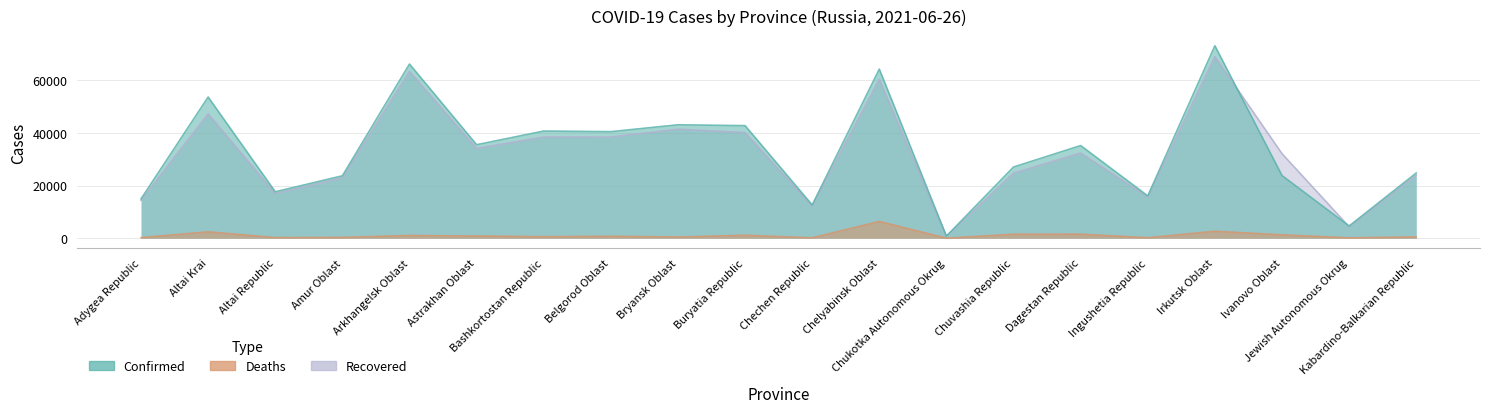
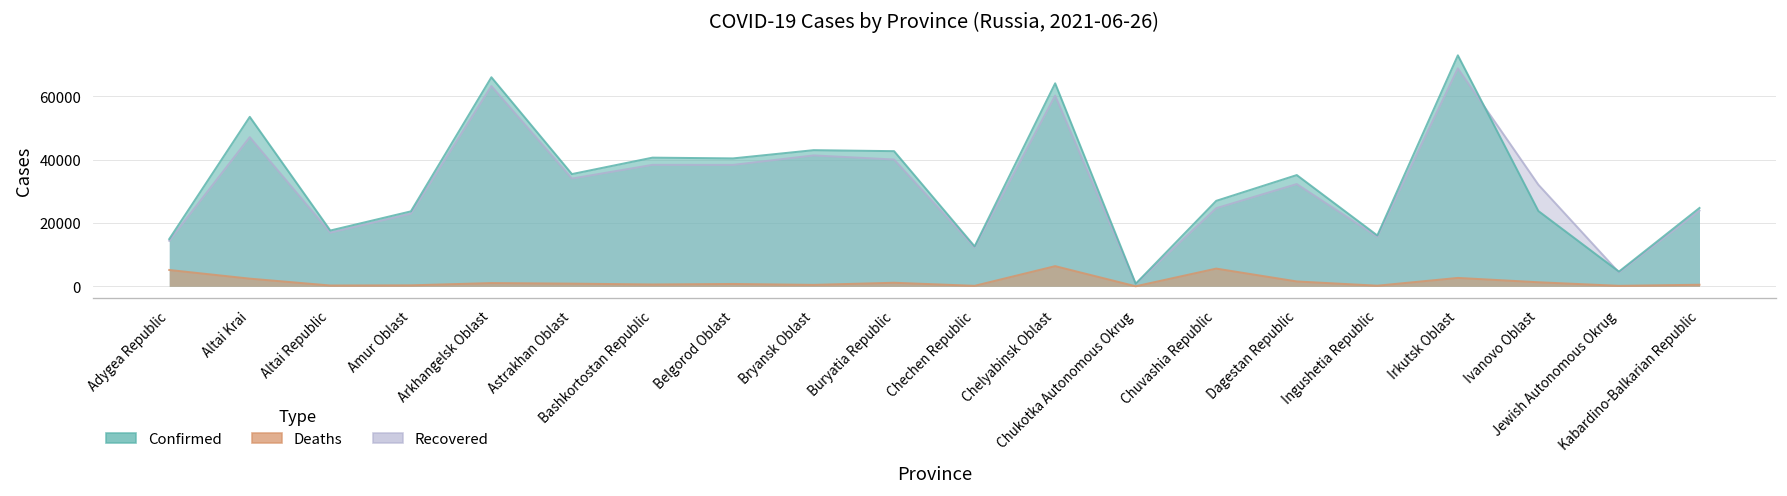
Deaths, Adygea Republic: 0 -> 5000
Deaths, Chuvashia Republic: 2000 -> 6000
